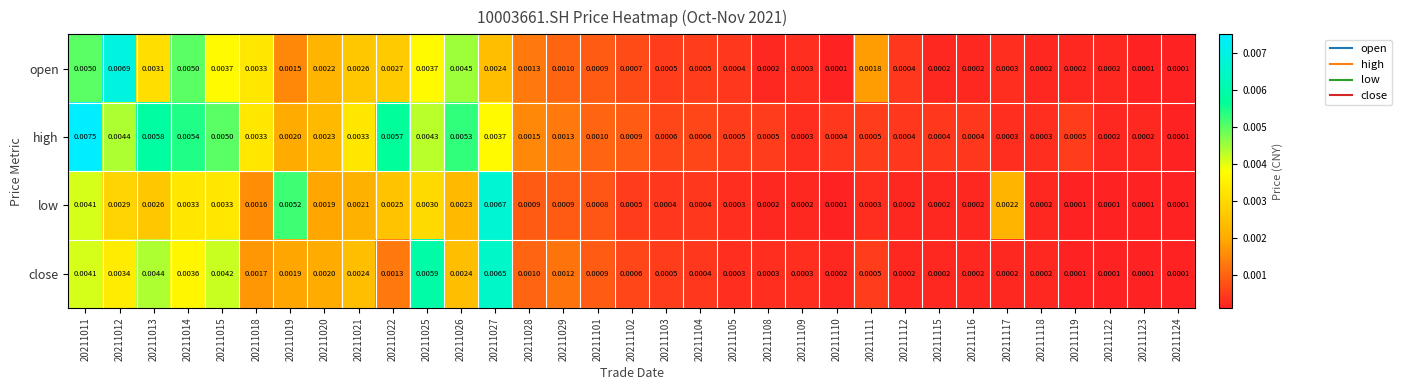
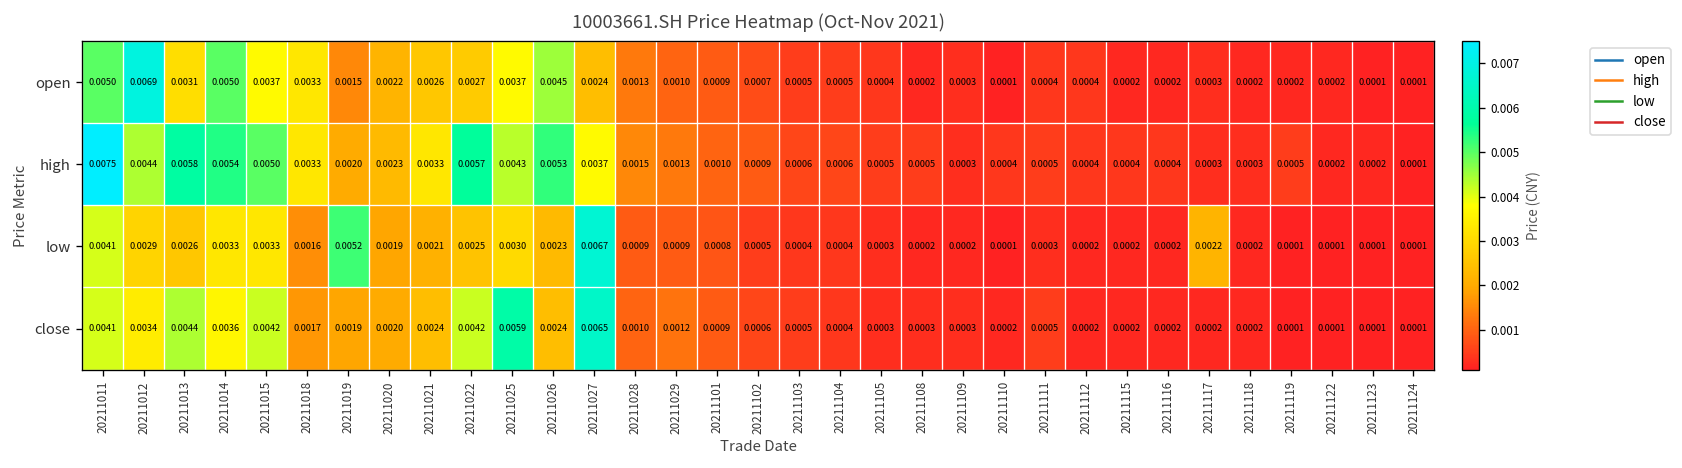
open, 20211111: 0.0018 -> 0.0004
close, 20211022: 0.0013 -> 0.0042
